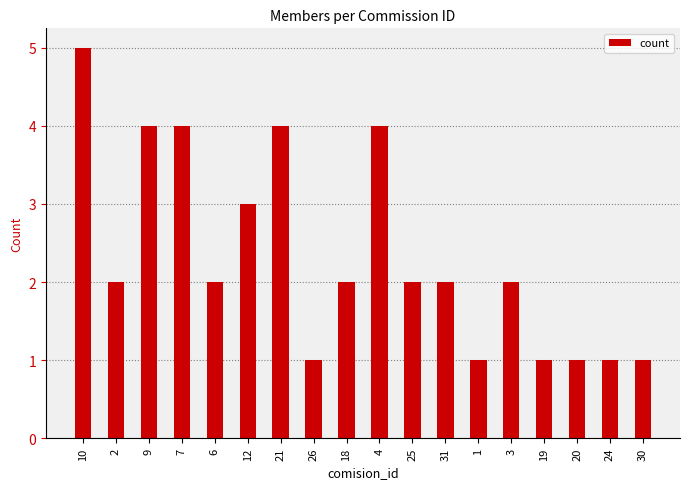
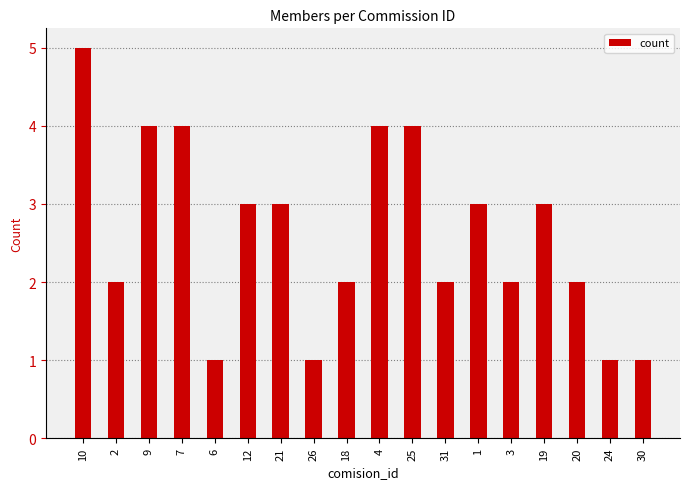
6: 2 -> 1
21: 4 -> 3
25: 2 -> 4
1: 1 -> 3
19: 1 -> 3
20: 1 -> 2
